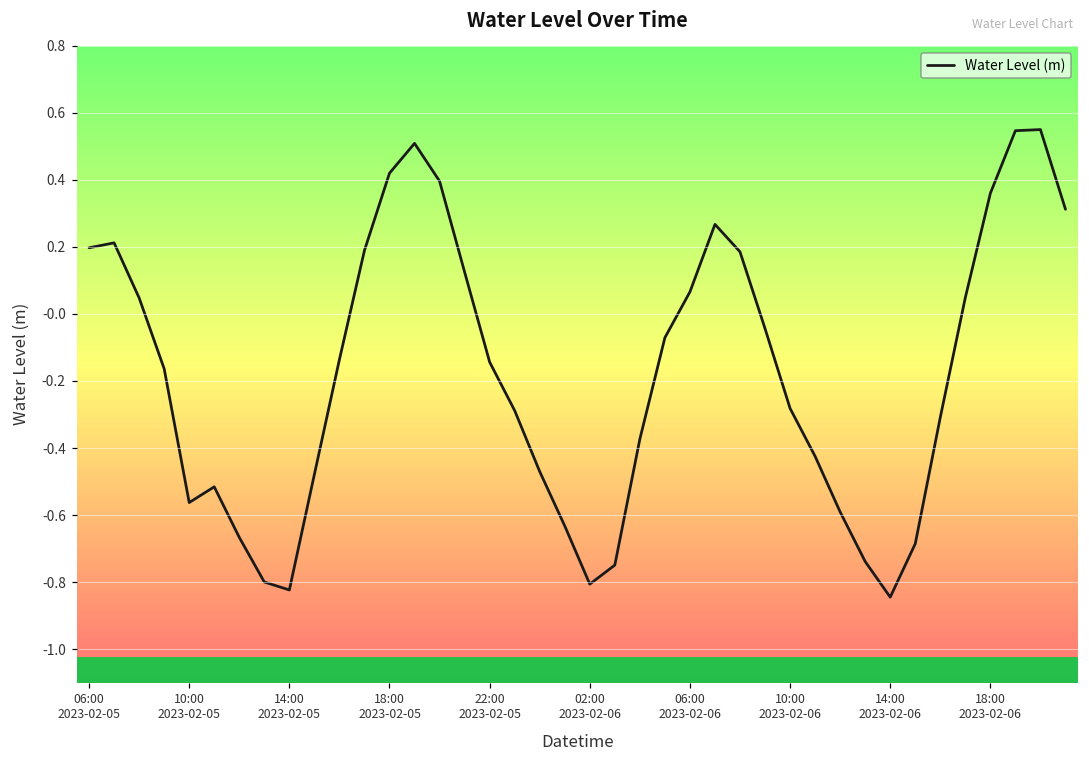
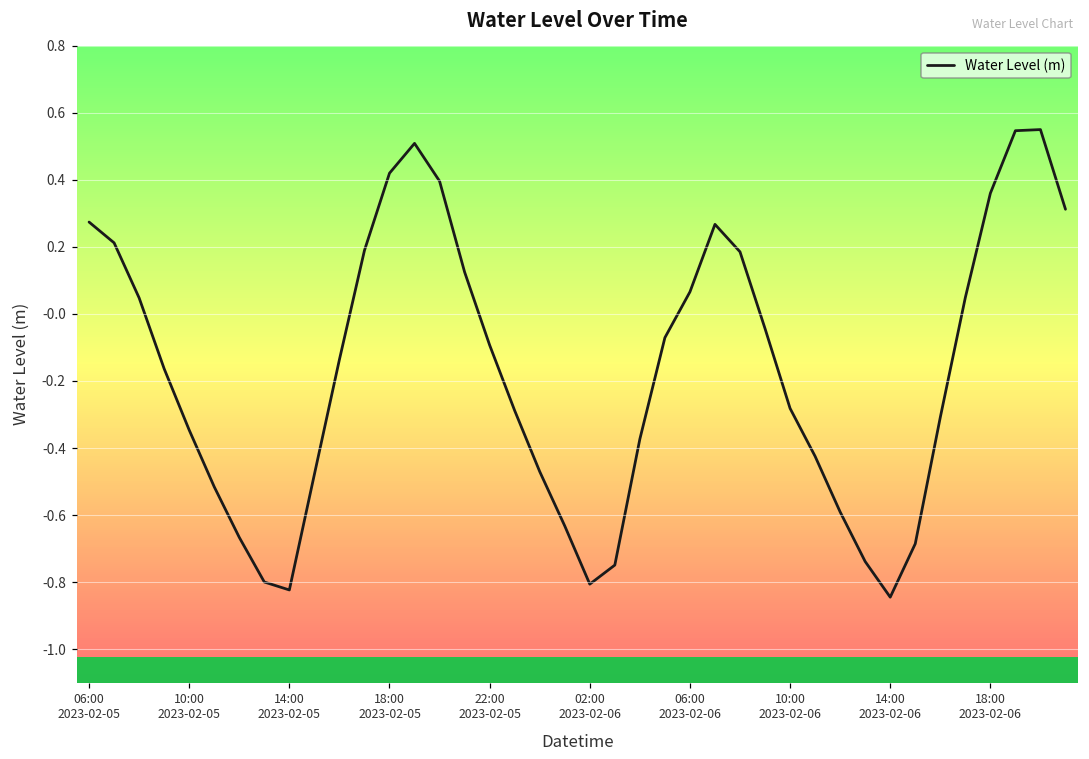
06:00 2023-02-05: 0.20 -> 0.27
10:00 2023-02-05: -0.56 -> -0.35
22:00 2023-02-05: -0.14 -> -0.09
